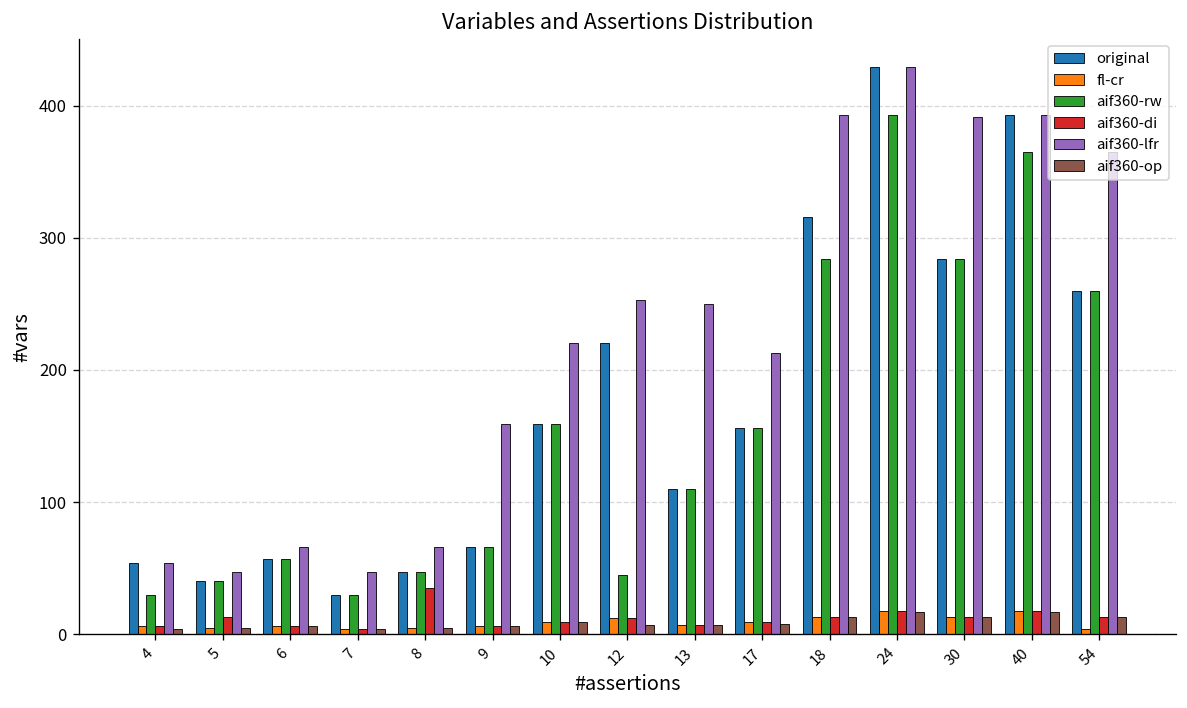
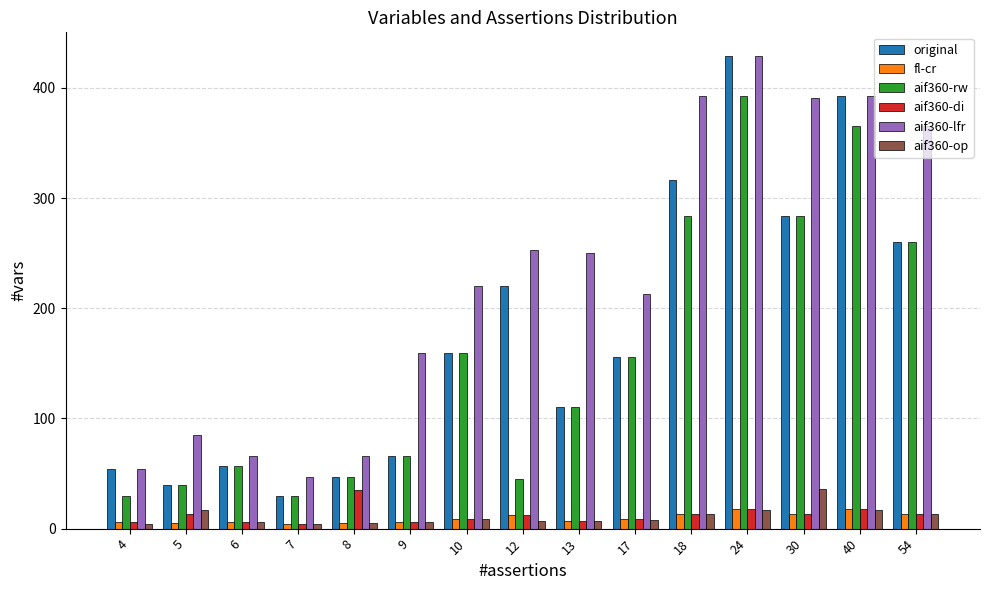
aif360-lfr, 5: 47 -> 85
aif360-op, 5: 5 -> 17
aif360-op, 30: 13 -> 36
fl-cr, 54: 4 -> 13
